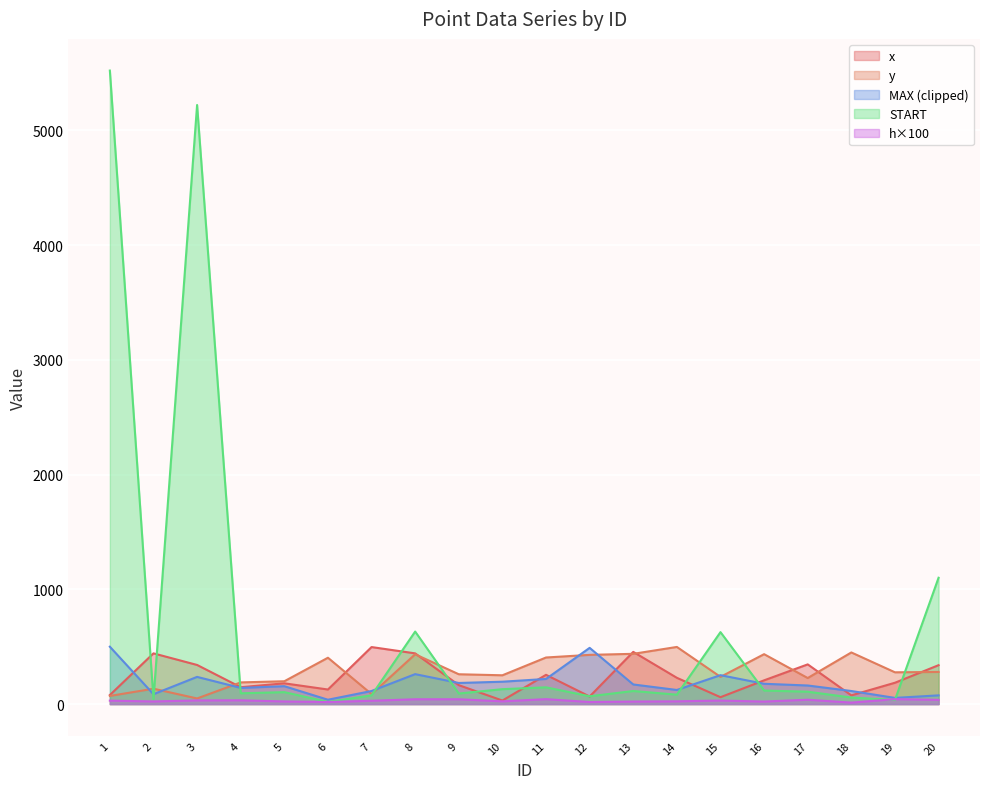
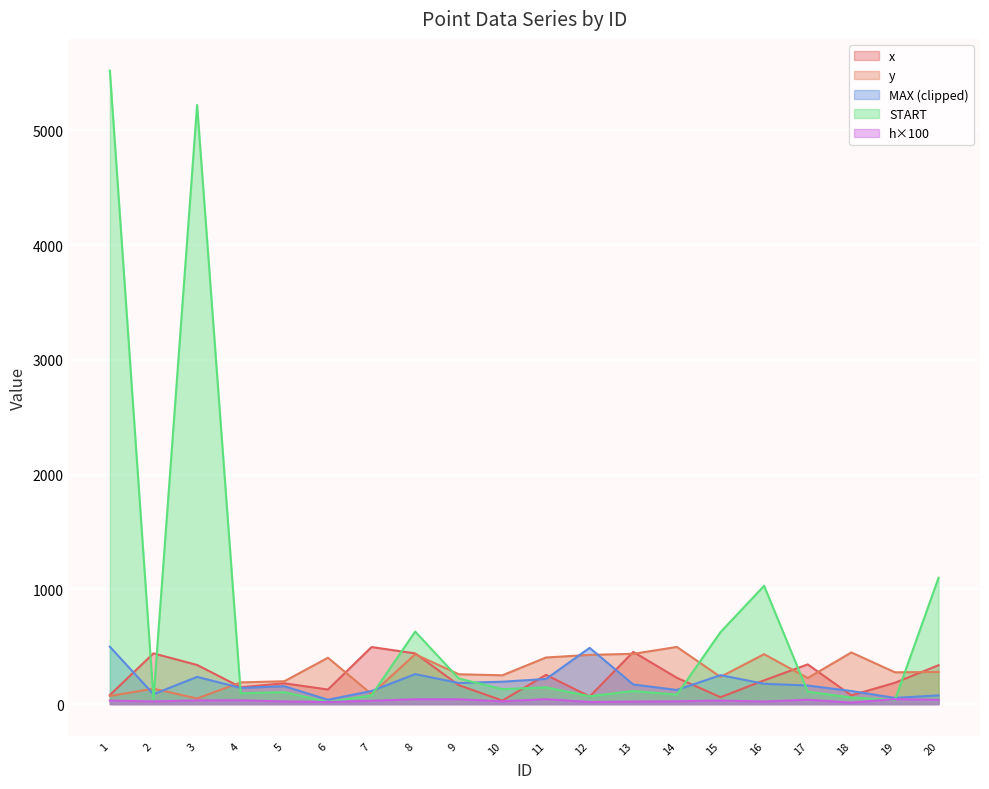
START, 9: 90 -> 220
START, 16: 120 -> 1030
